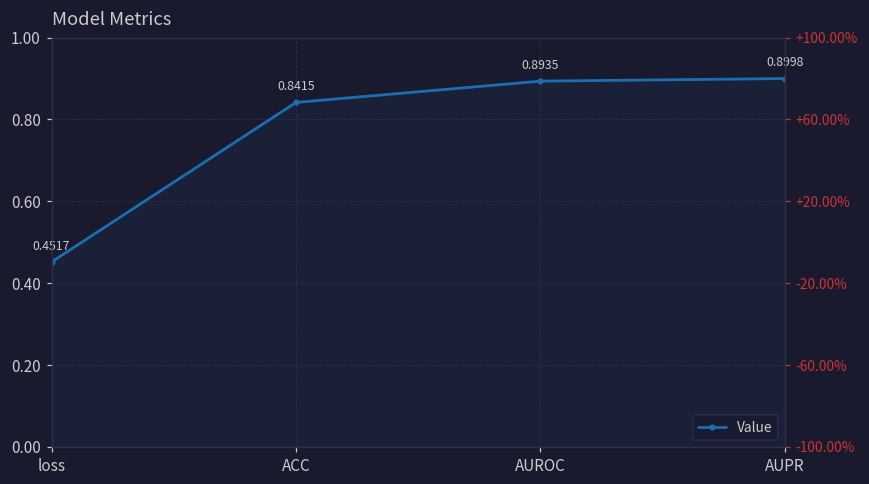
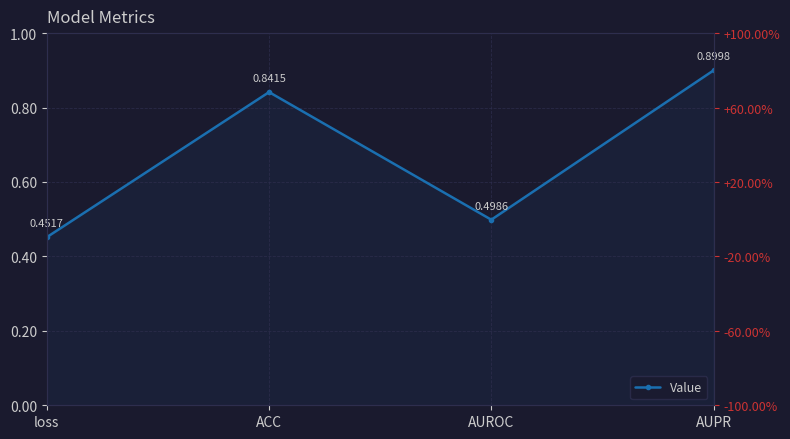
AUROC: 0.8935 -> 0.4986
